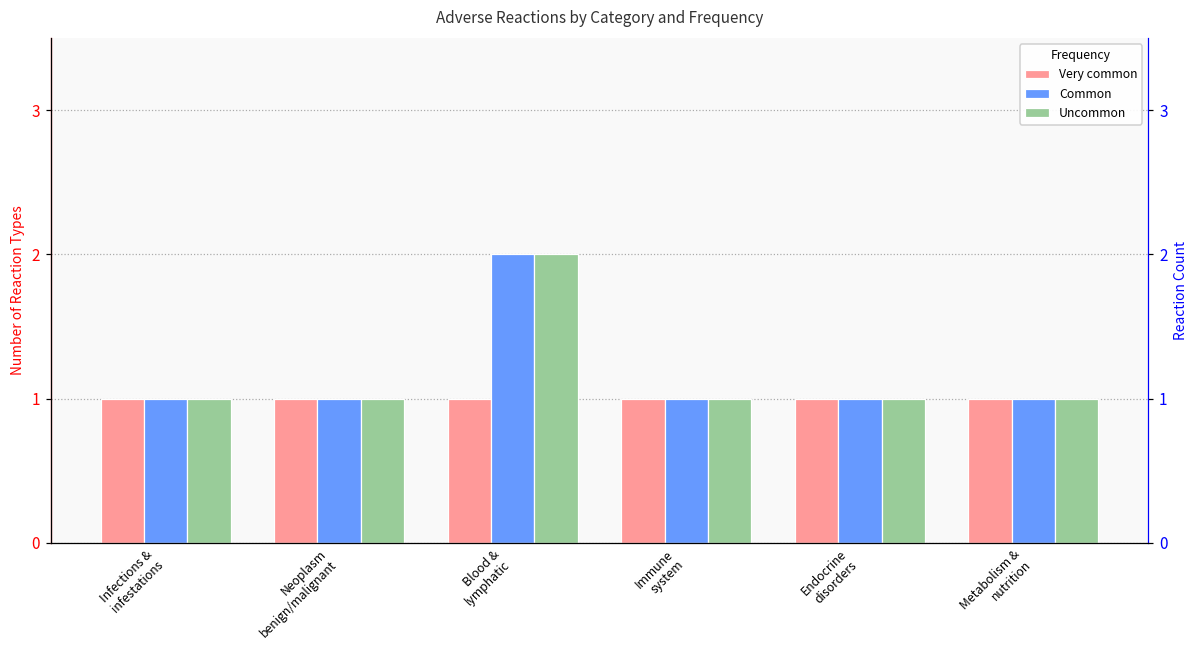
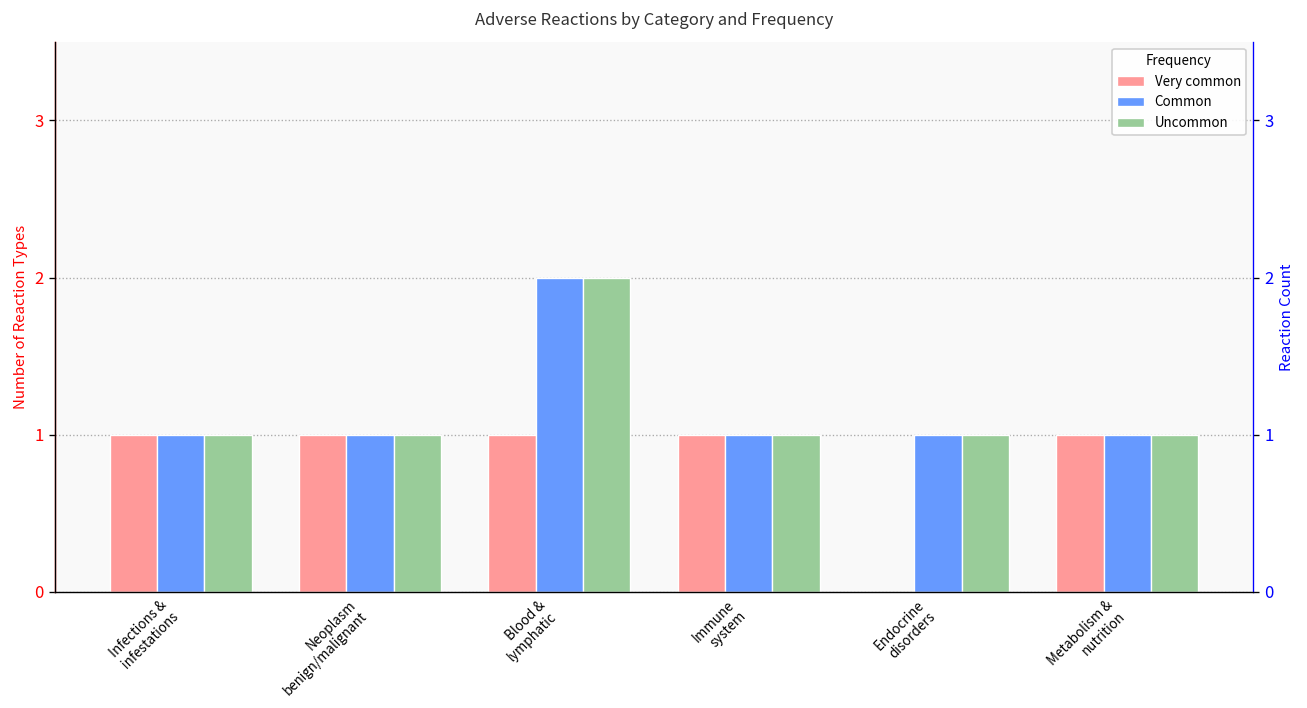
Very common, Endocrine disorders: 1 -> 0
